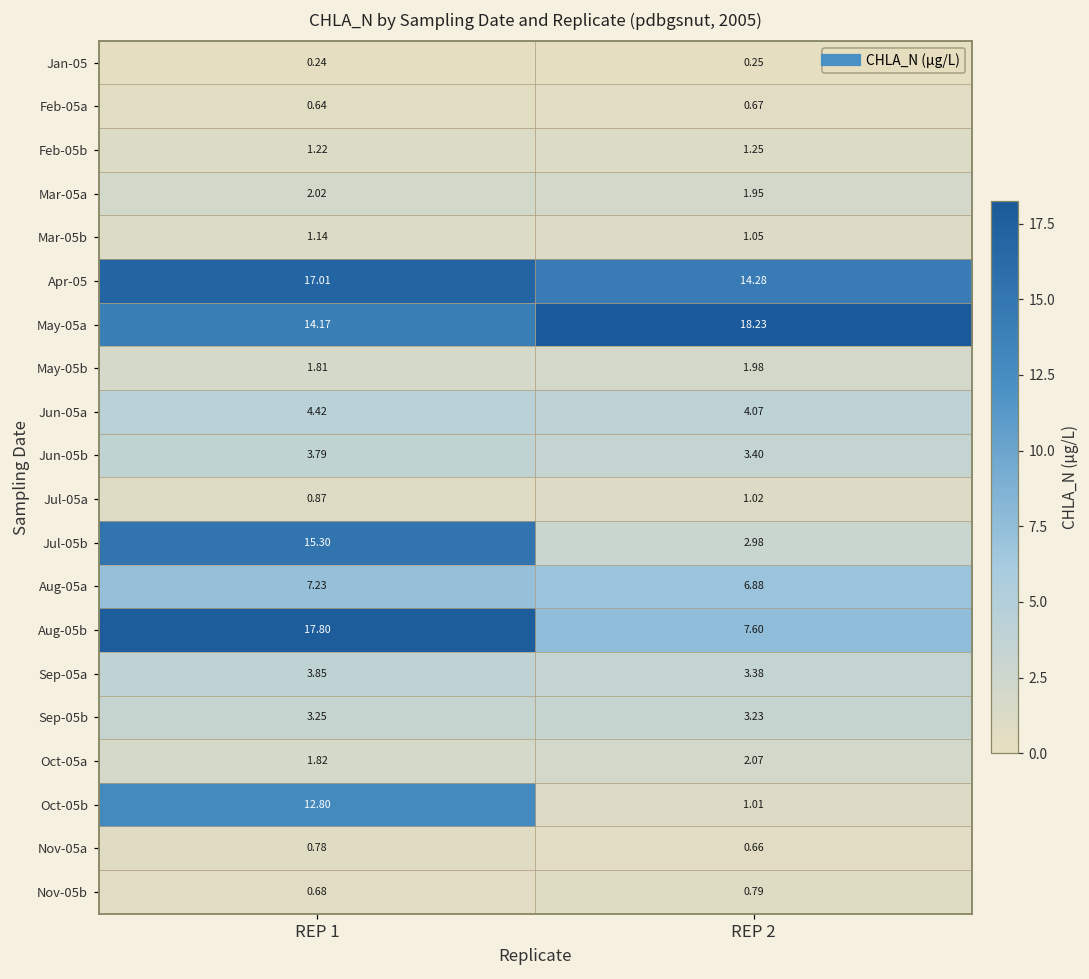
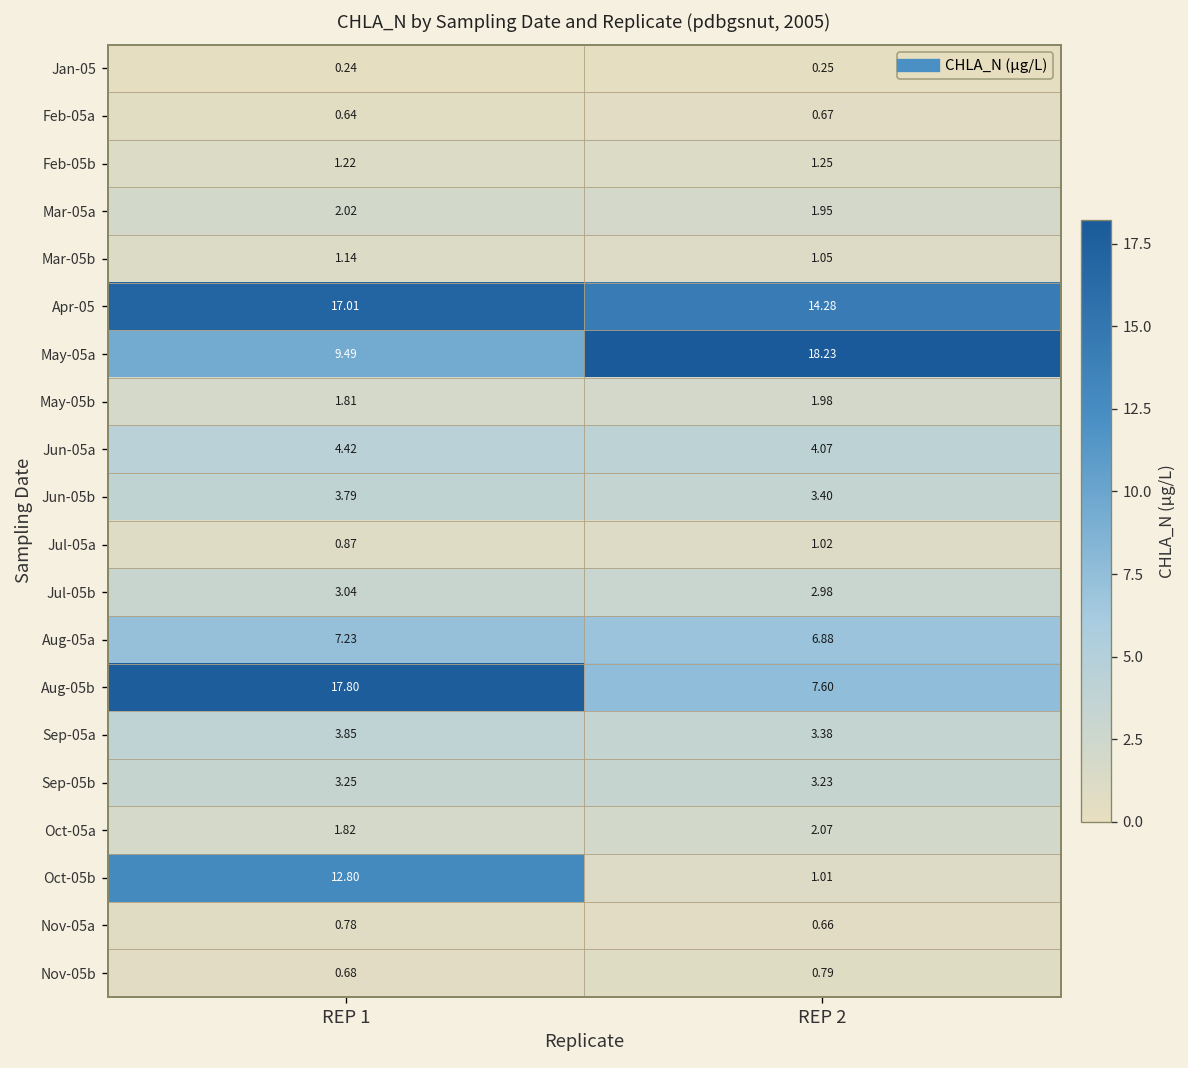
May-05a, REP 1: 14.17 -> 9.49
Jul-05b, REP 1: 15.30 -> 3.04
